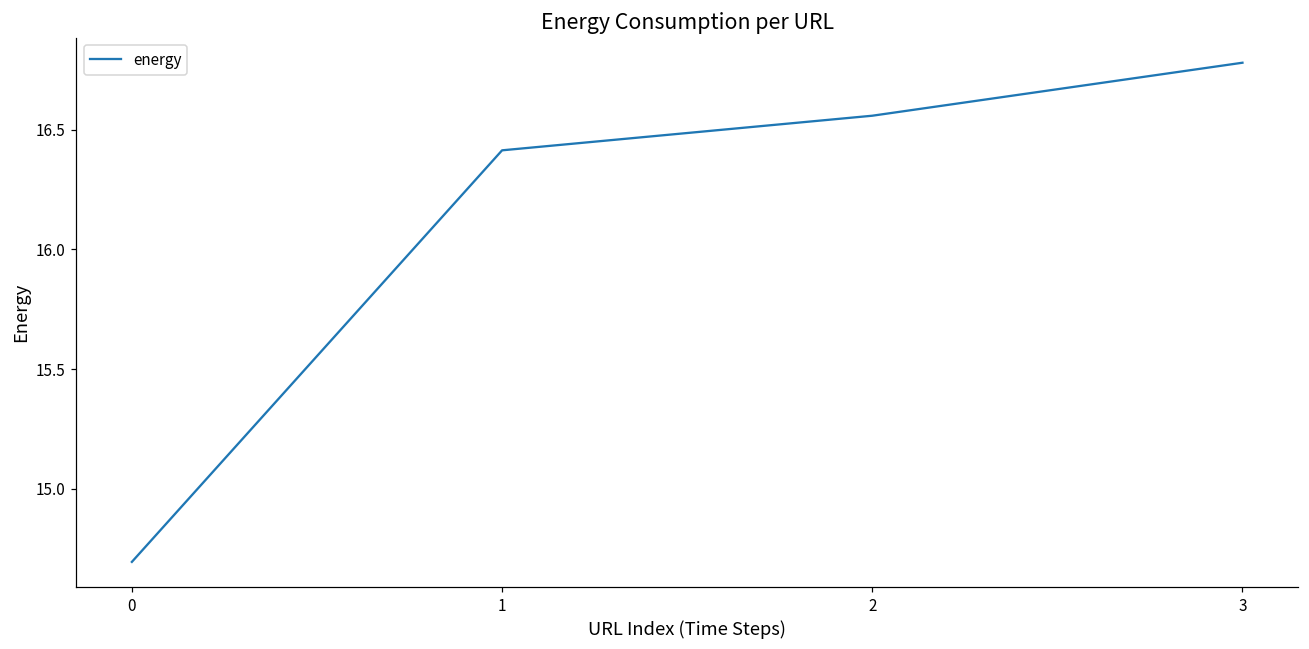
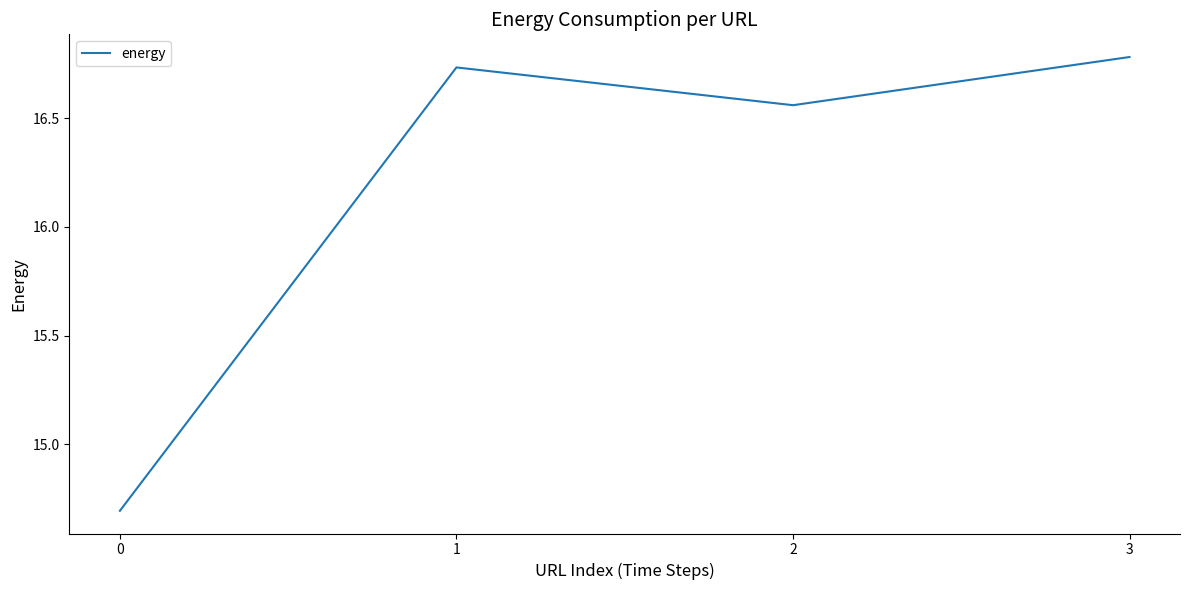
1: 16.41 -> 16.73
